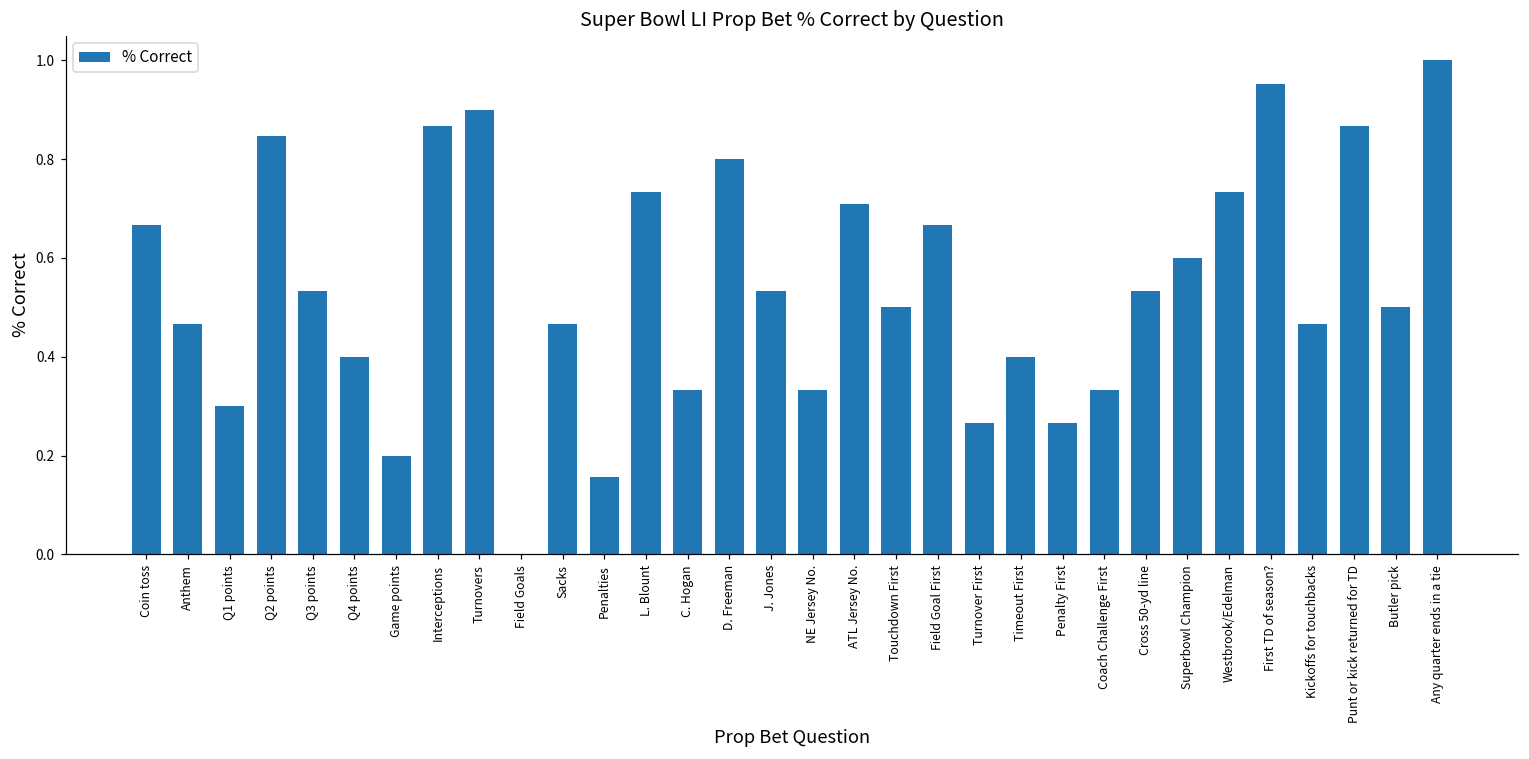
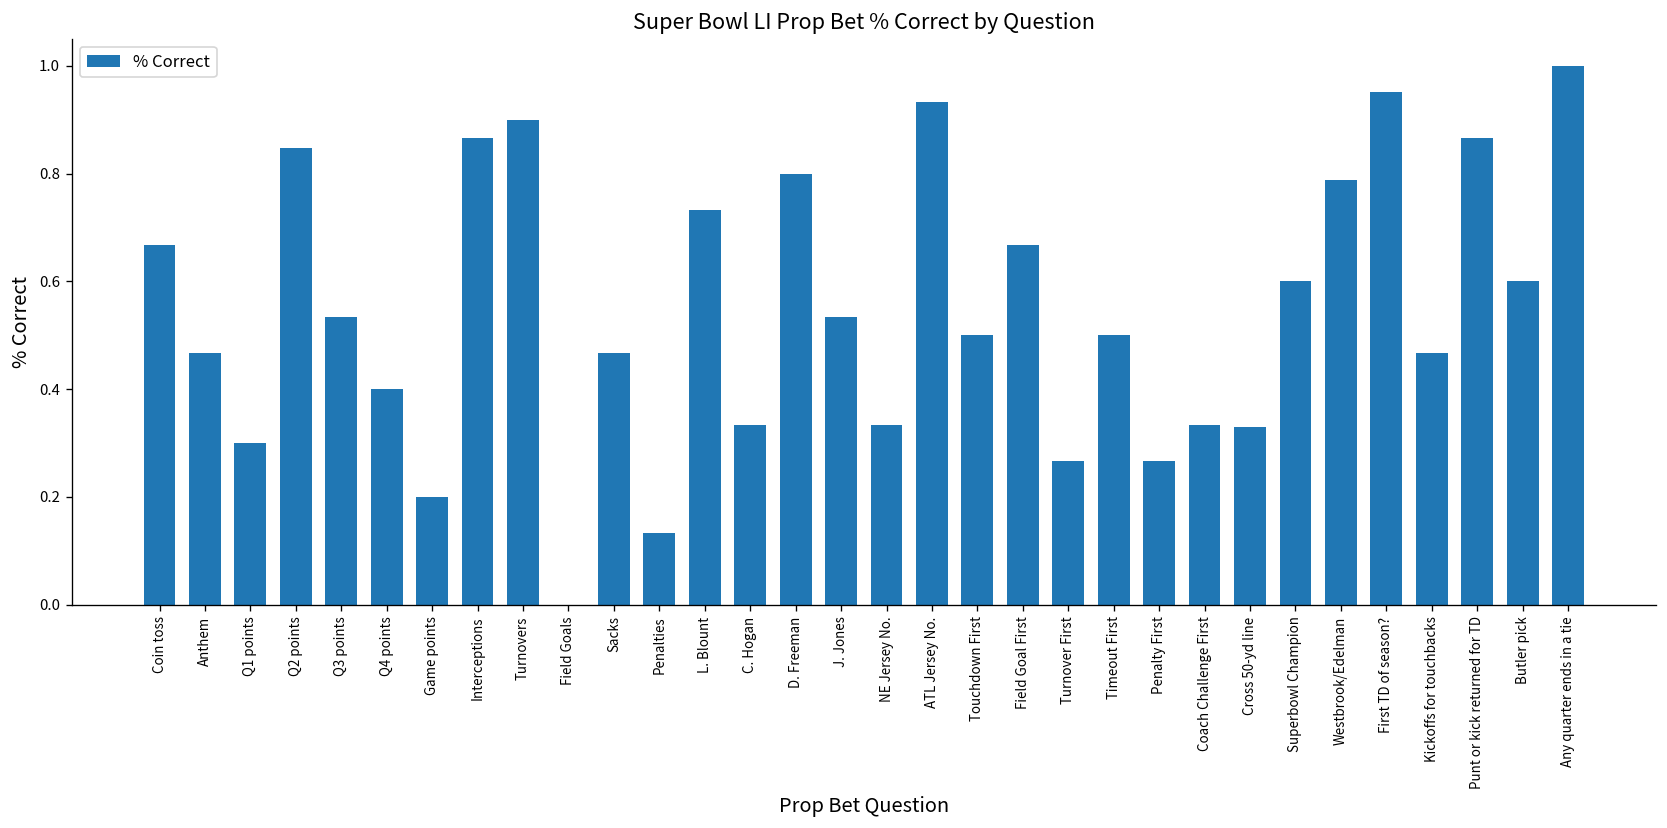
Penalties: 0.16 -> 0.13
ATL Jersey No.: 0.71 -> 0.93
Timeout First: 0.4 -> 0.5
Cross 50-yd line: 0.53 -> 0.33
Westbrook/Edelman: 0.73 -> 0.79
Butler pick: 0.5 -> 0.6
